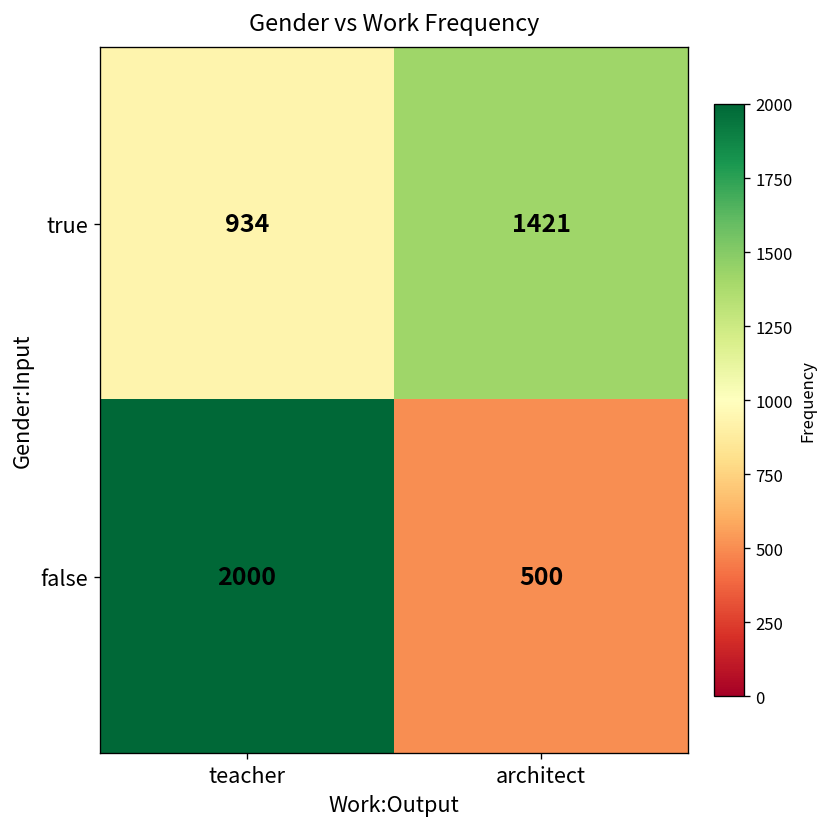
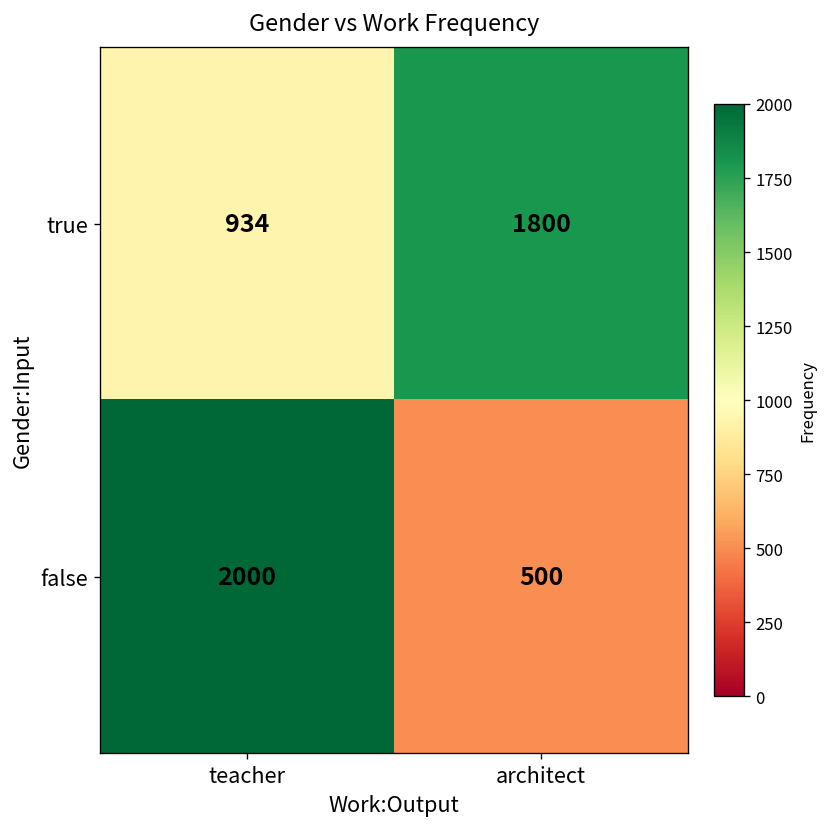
true, architect: 1421 -> 1800
